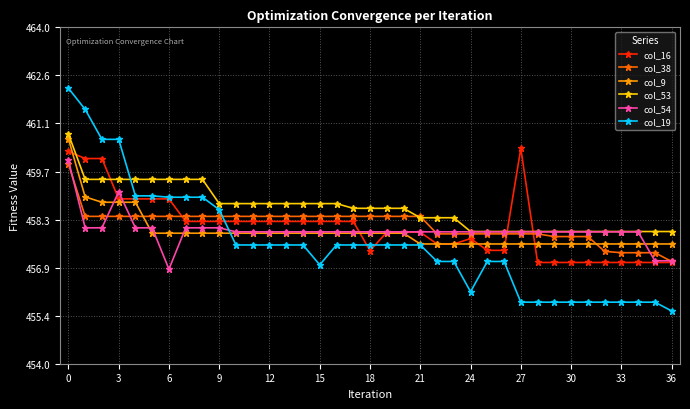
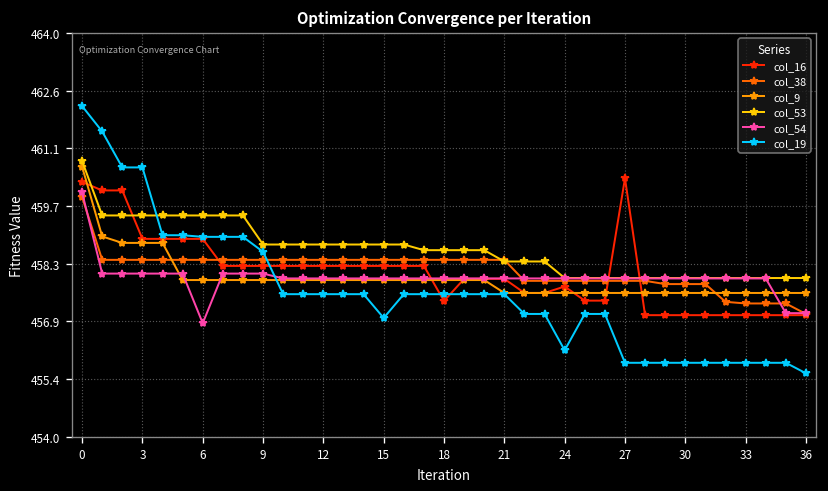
col_54, 3: 459.1 -> 458.0
